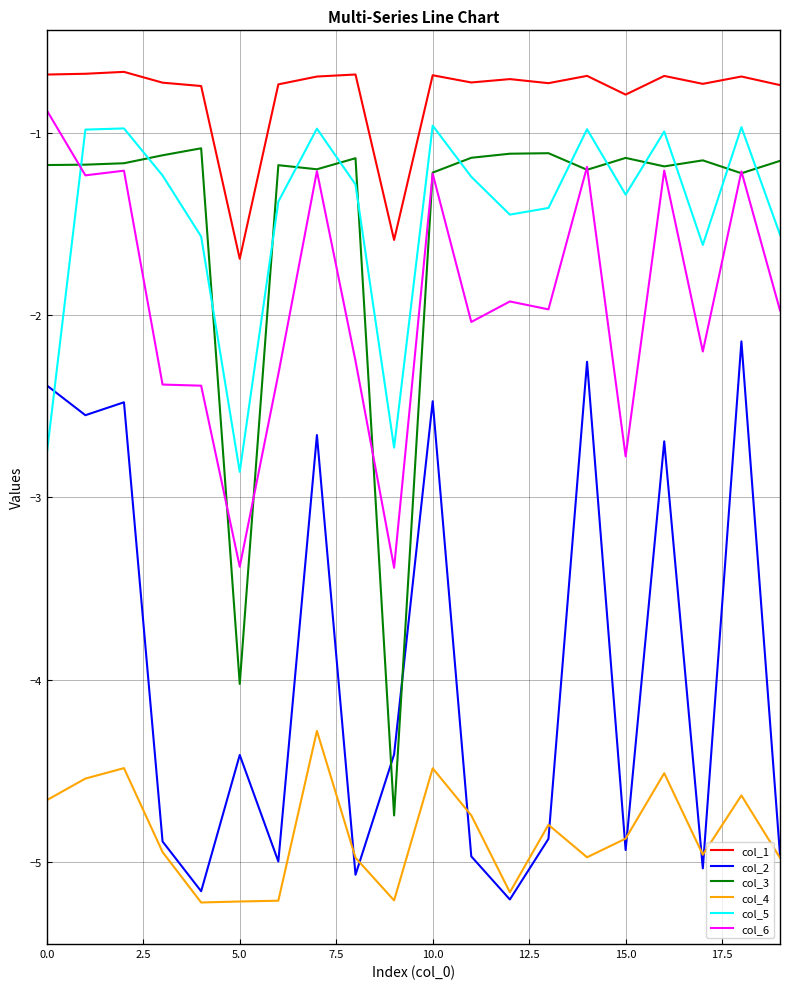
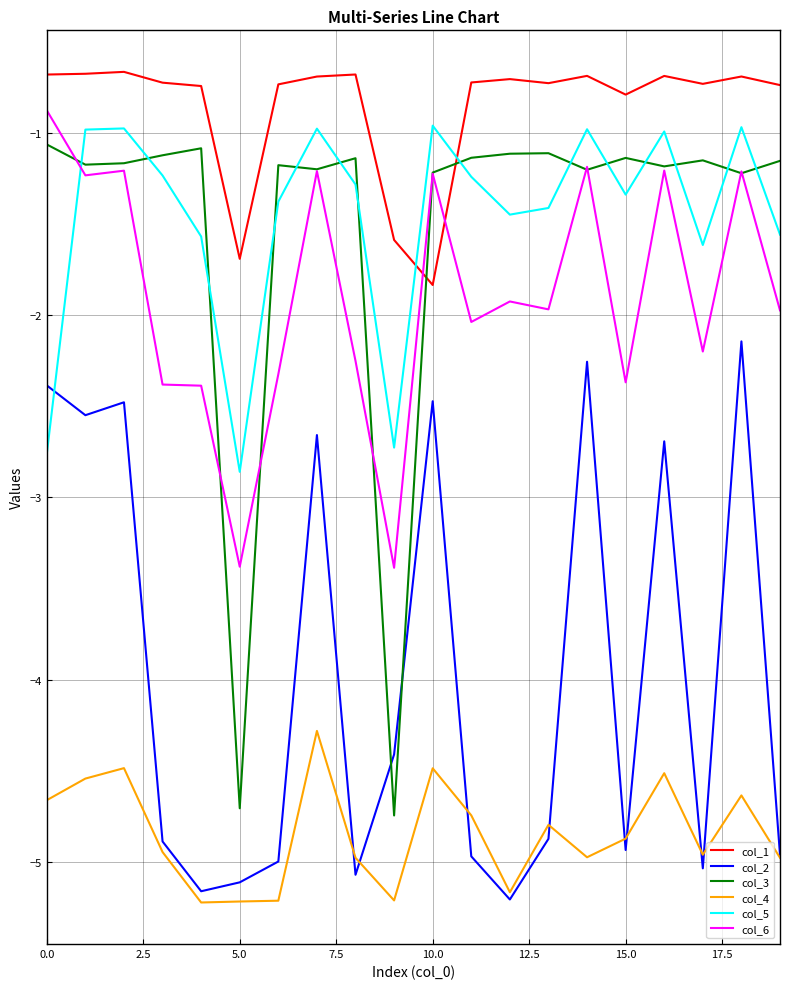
col_3, 0.0: -1.18 -> -1.06
col_2, 5.0: -4.41 -> -5.11
col_3, 5.0: -4.02 -> -4.70
col_1, 10.0: -0.68 -> -1.83
col_6, 15.0: -2.78 -> -2.37
